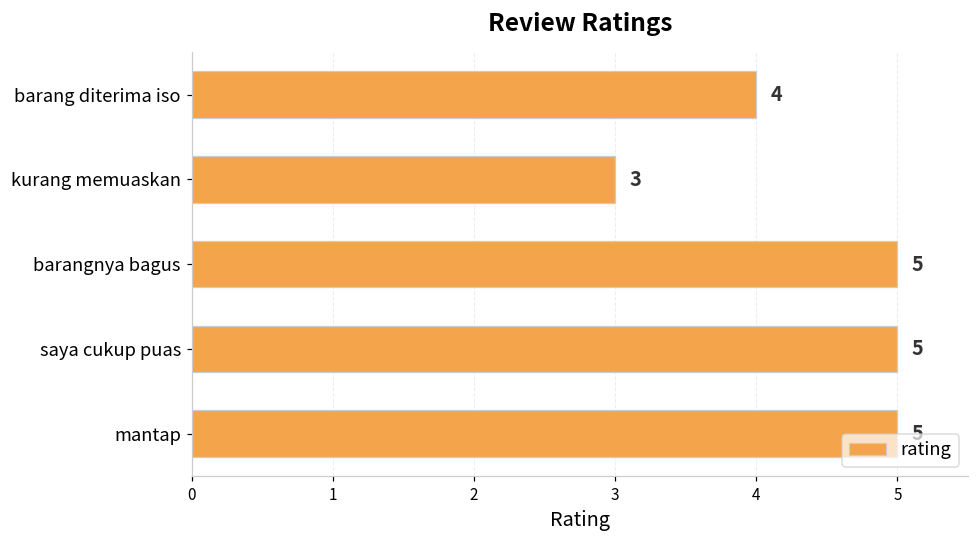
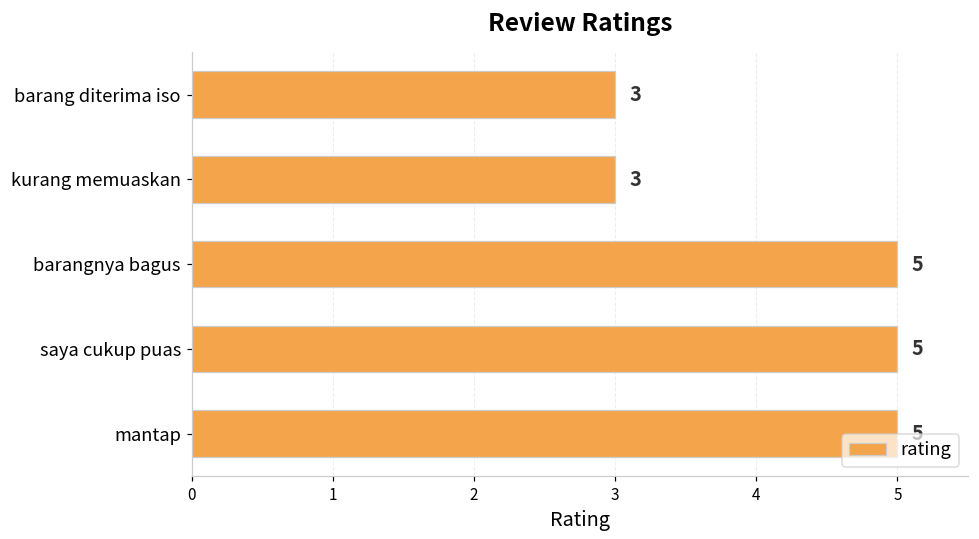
barang diterima iso: 4 -> 3
